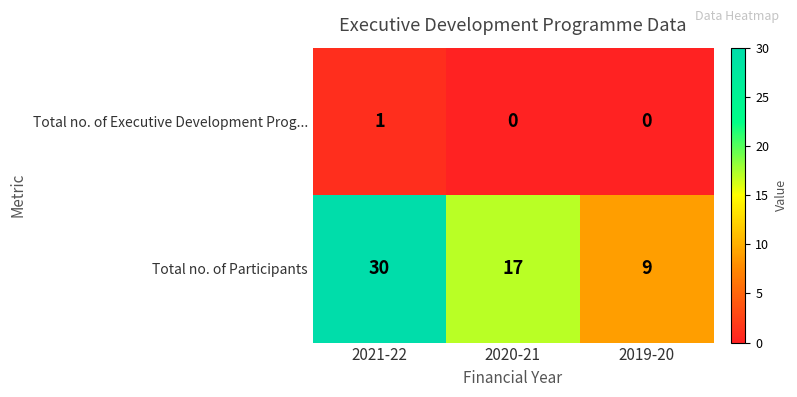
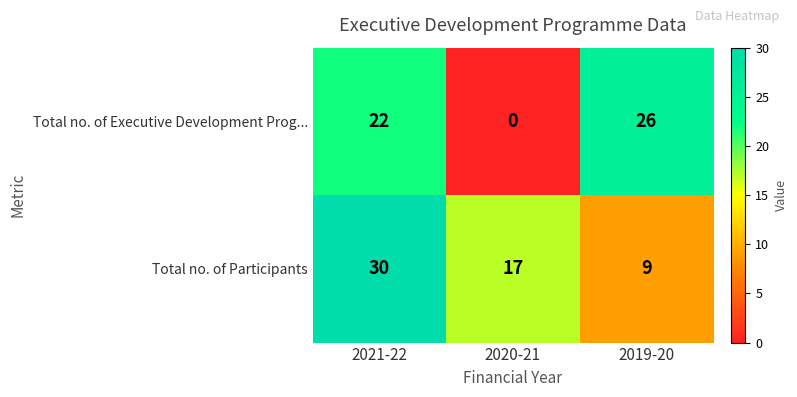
Total no. of Executive Development Prog..., 2021-22: 1 -> 22
Total no. of Executive Development Prog..., 2019-20: 0 -> 26
